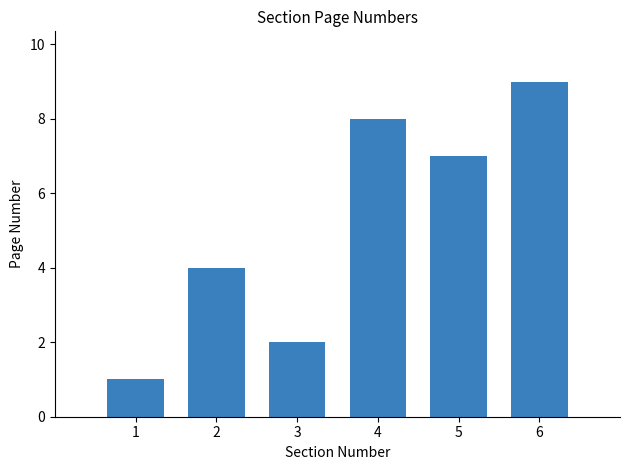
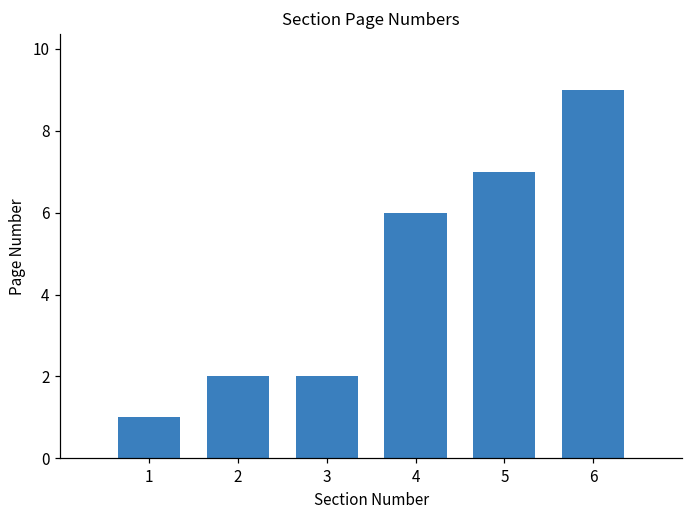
2: 4 -> 2
4: 8 -> 6
